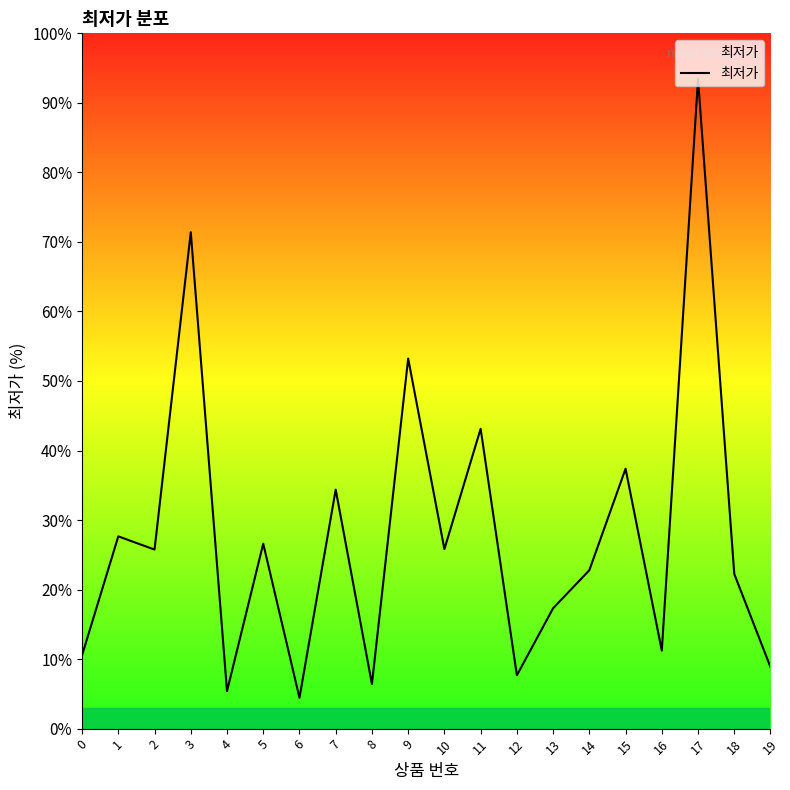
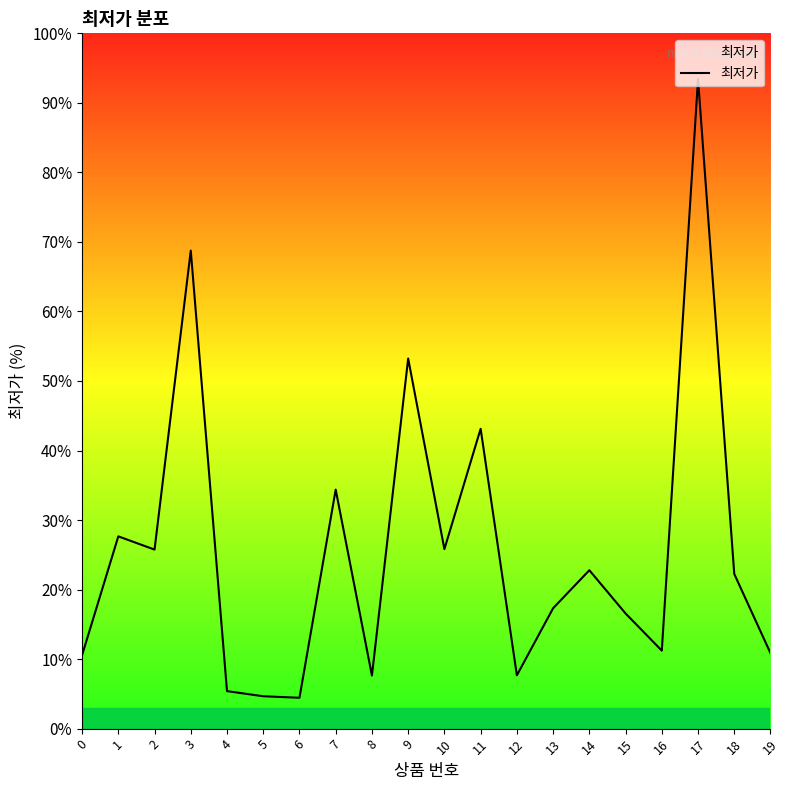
3: 71% -> 69%
5: 27% -> 5%
8: 6% -> 8%
15: 37% -> 17%
19: 9% -> 11%
